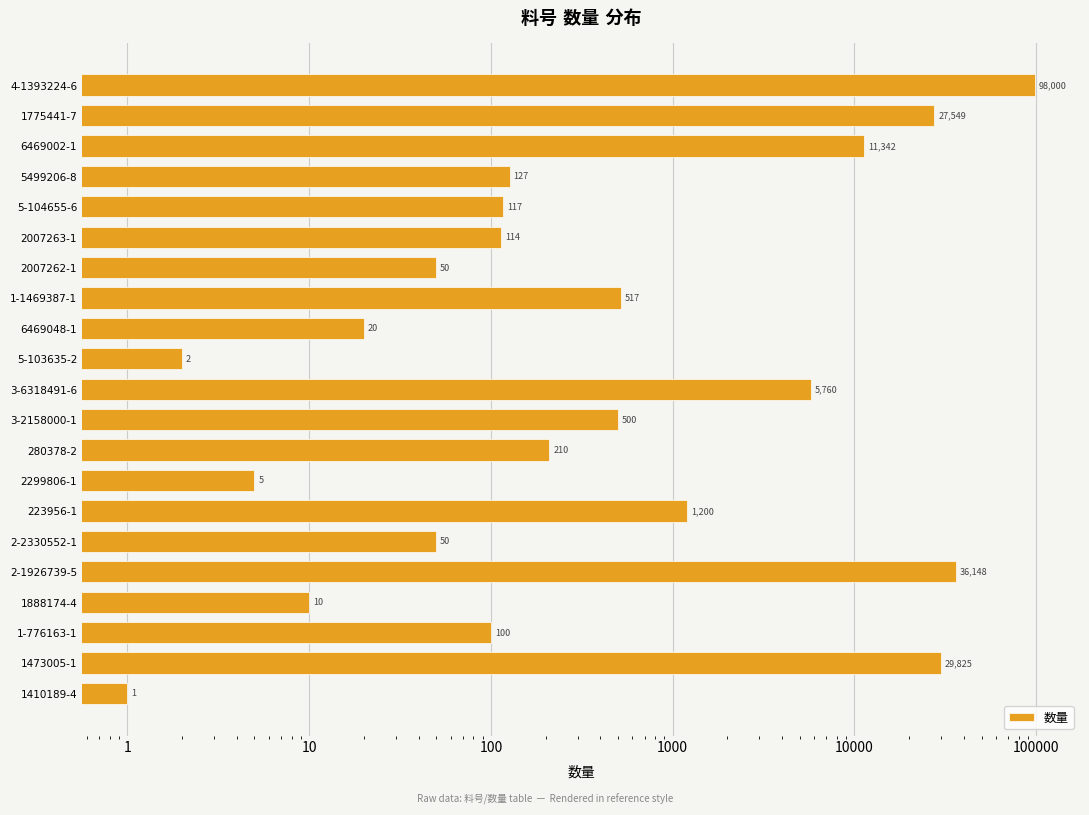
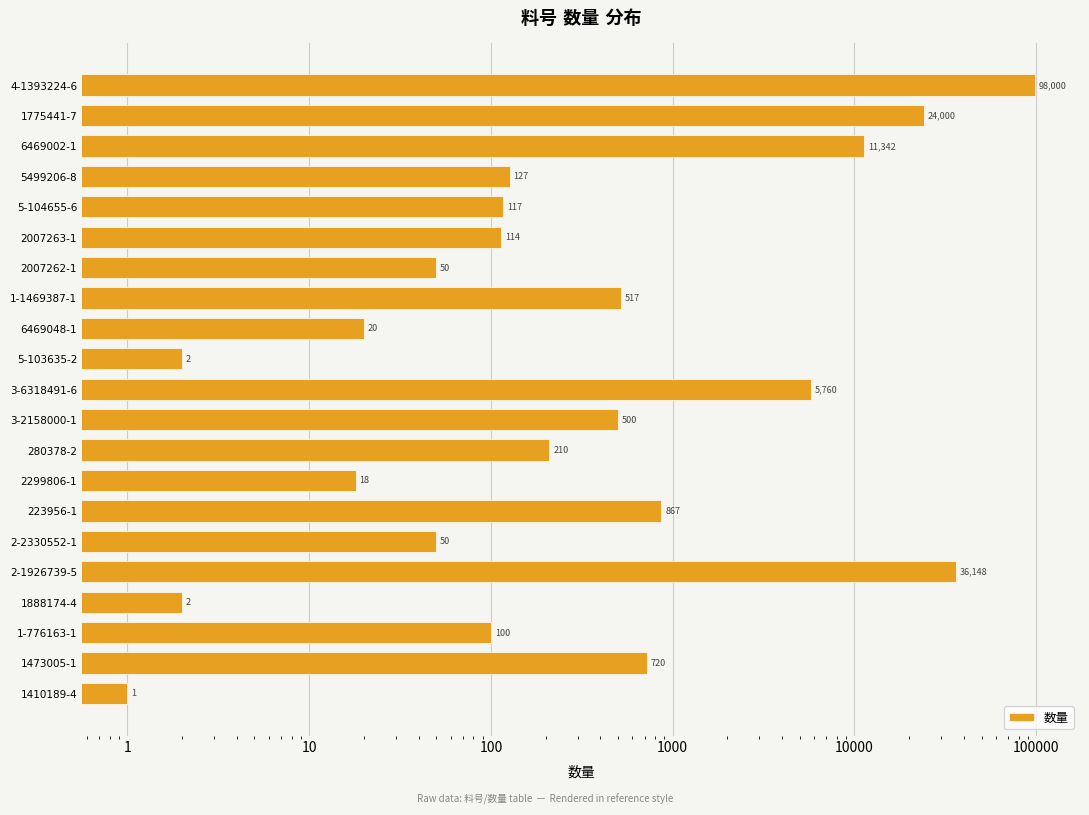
1775441-7: 27,549 -> 24,000
2299806-1: 5 -> 18
223956-1: 1,200 -> 867
1888174-4: 10 -> 2
1473005-1: 29,825 -> 720
